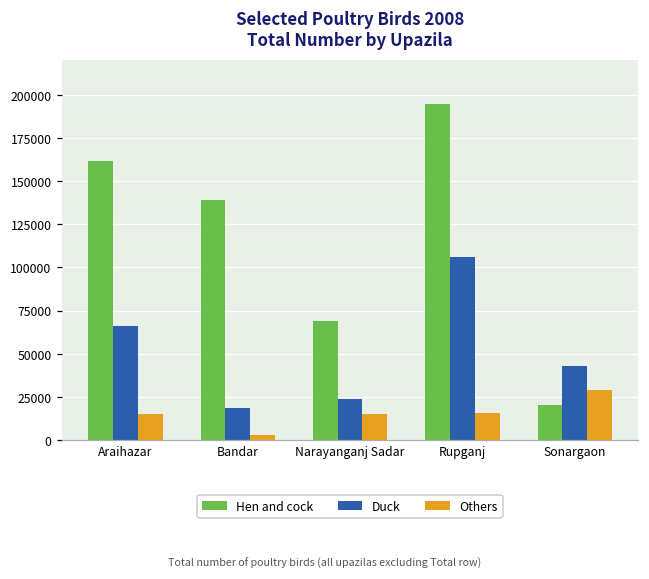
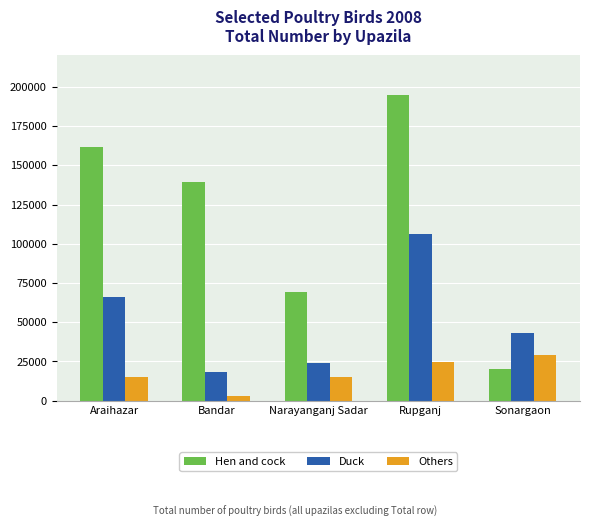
Others, Rupganj: 16000 -> 25000
